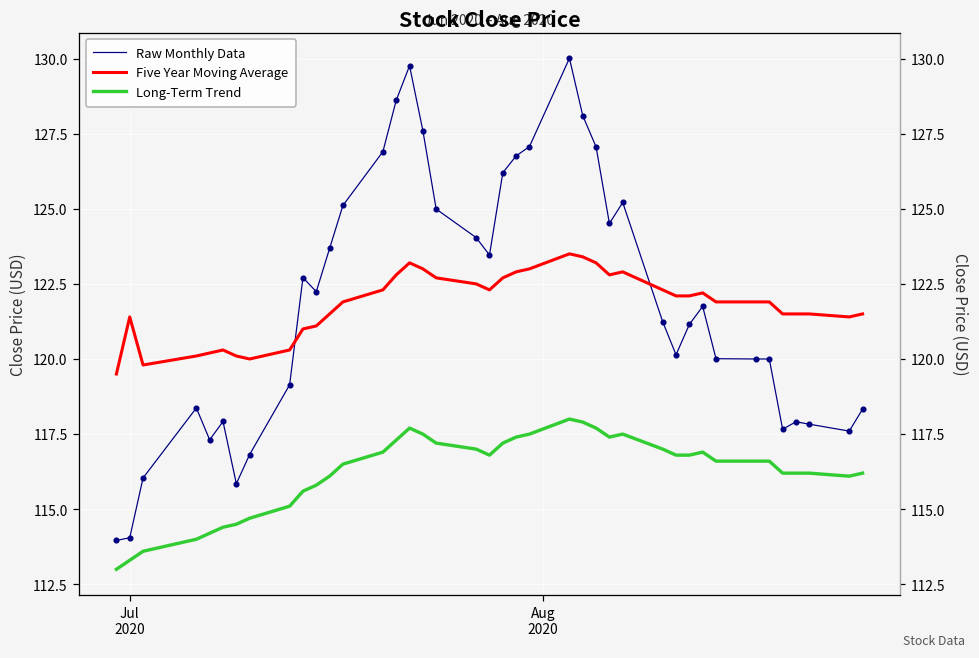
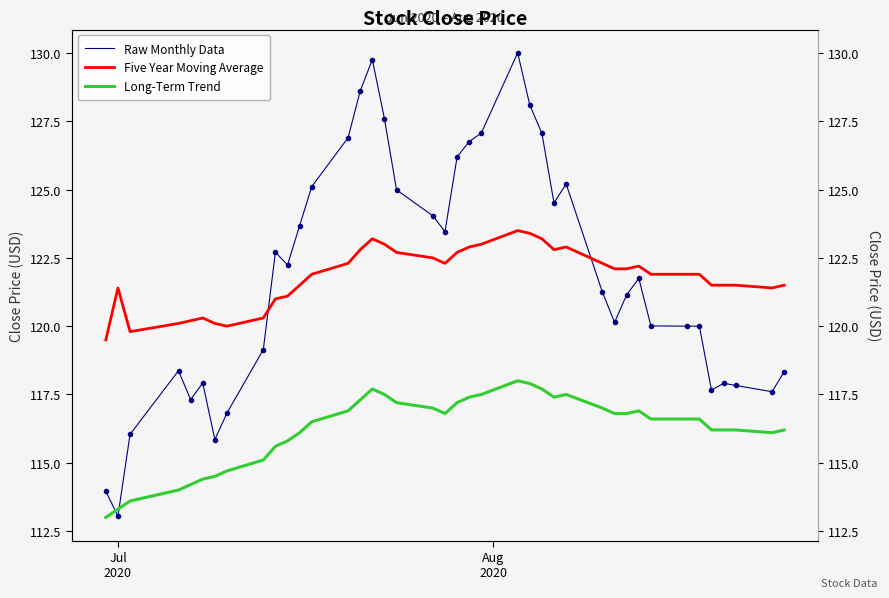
Raw Monthly Data, Jul 2020: 114.1 -> 113.0
